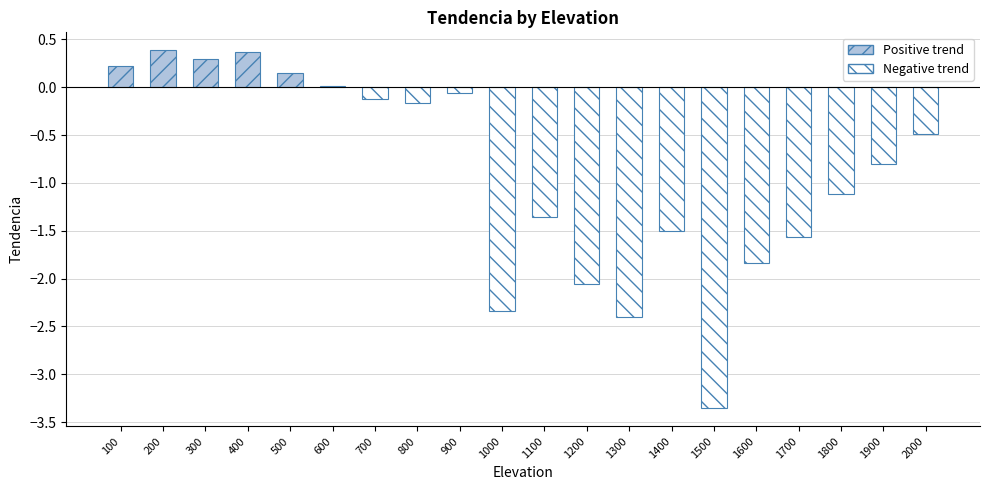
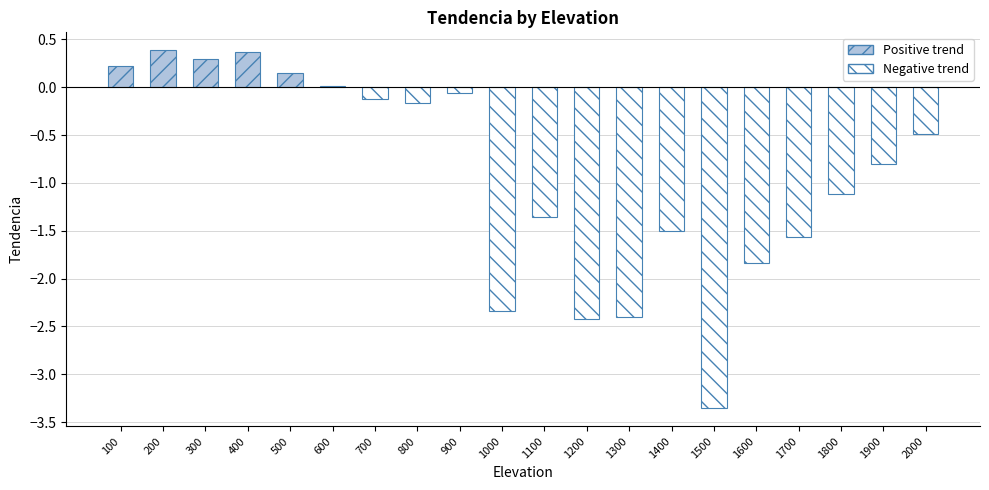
1200: -2.1 -> -2.4
